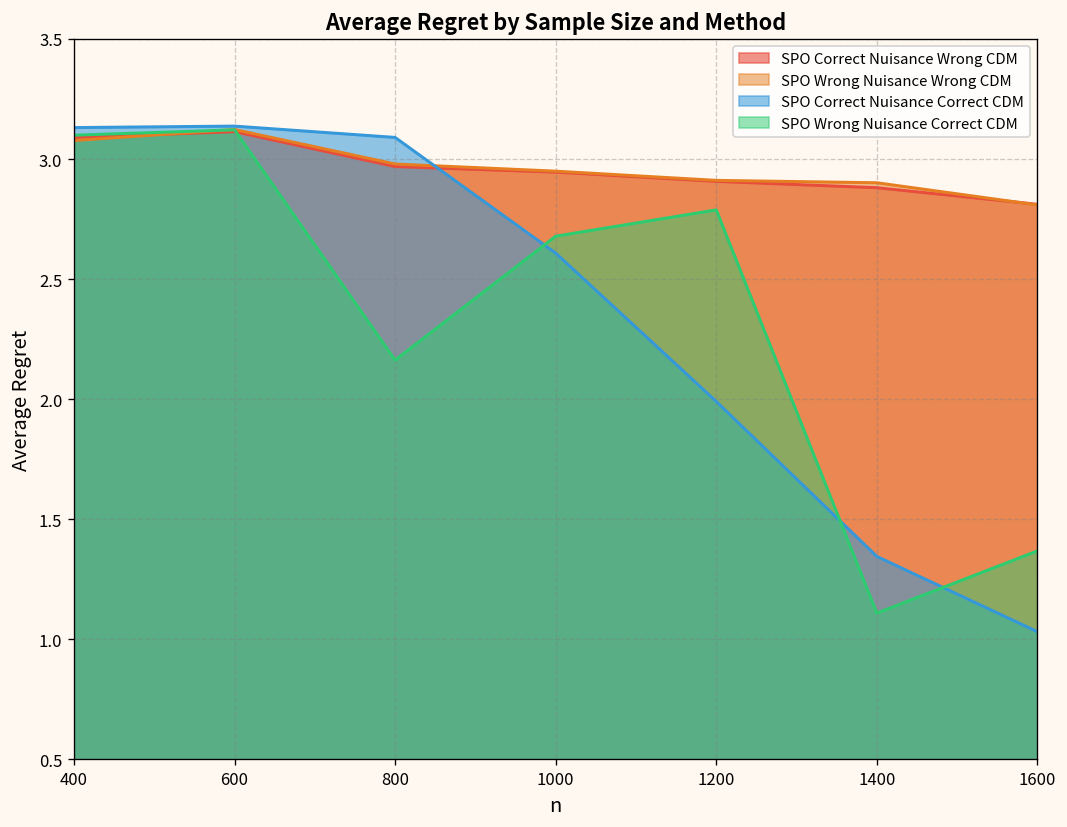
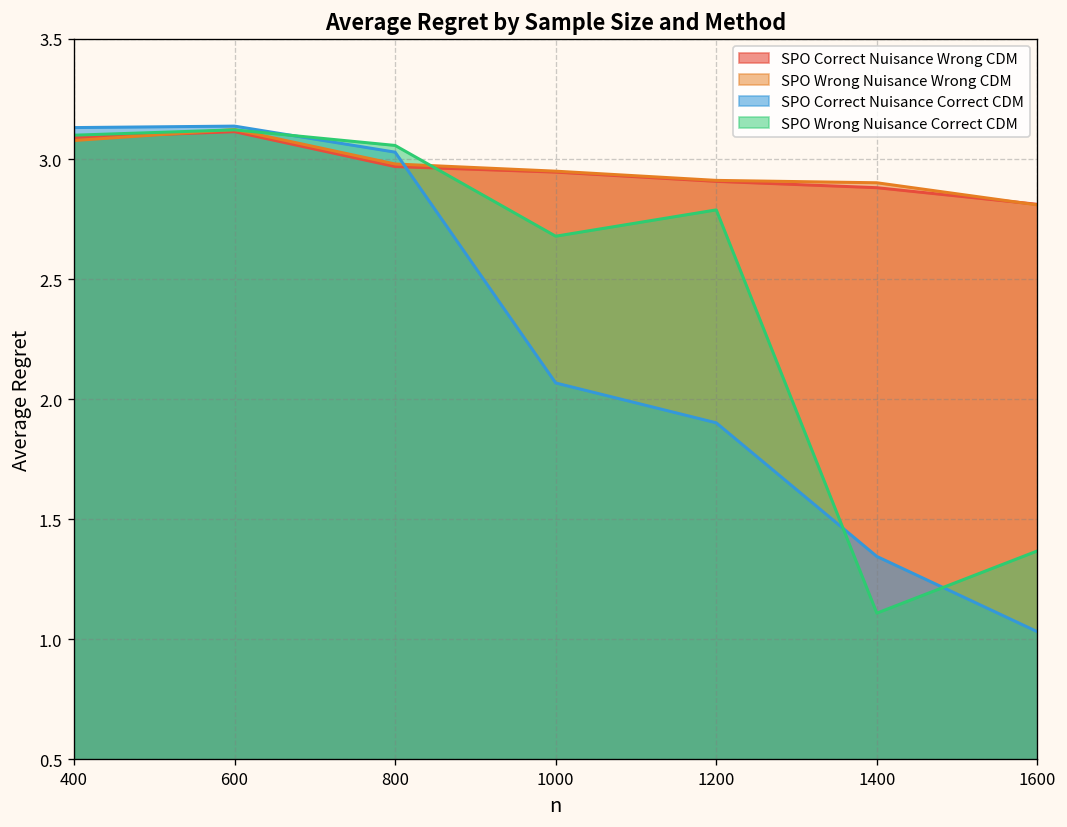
SPO Correct Nuisance Correct CDM, 800: 3.09 -> 3.03
SPO Wrong Nuisance Correct CDM, 800: 2.16 -> 3.06
SPO Correct Nuisance Correct CDM, 1000: 2.61 -> 2.07
SPO Correct Nuisance Correct CDM, 1200: 1.99 -> 1.90
